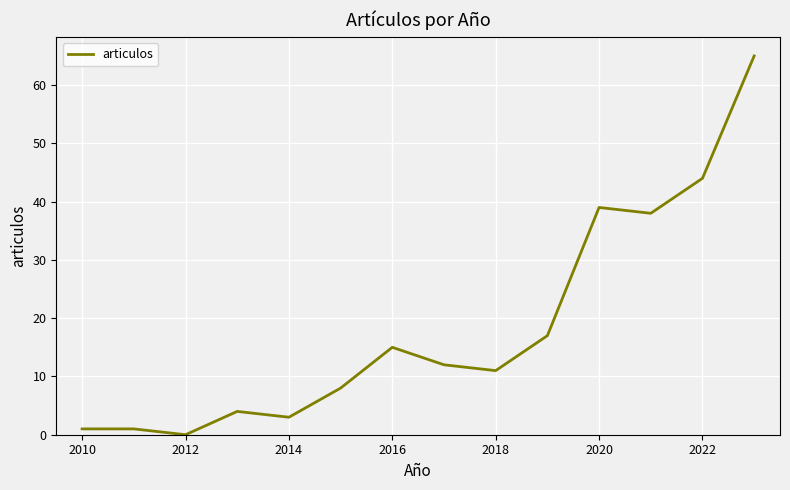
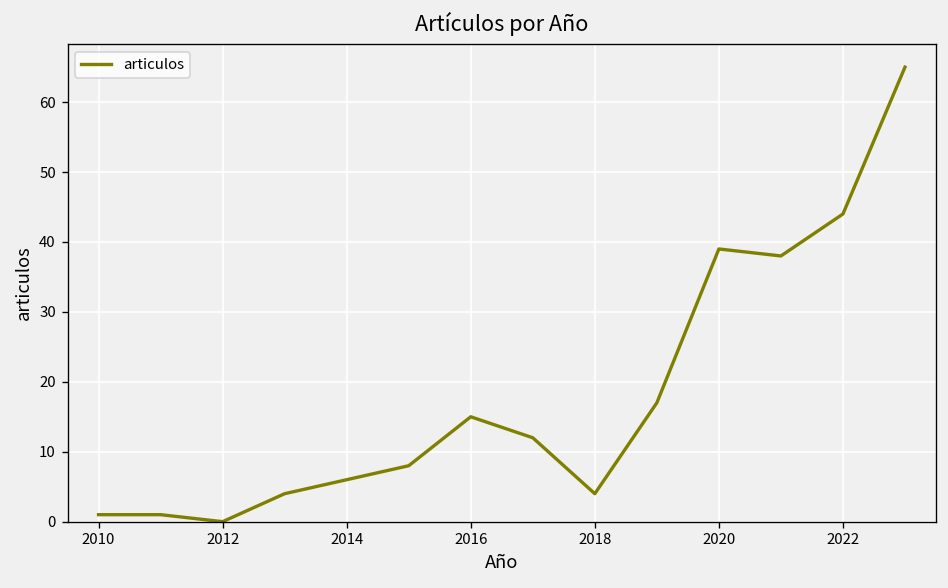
2014: 3 -> 6
2018: 11 -> 4
